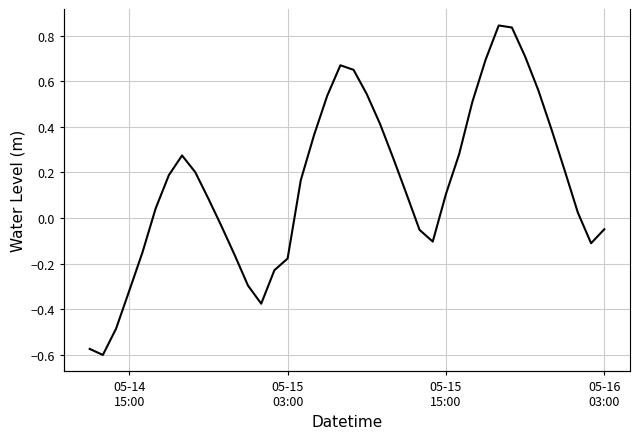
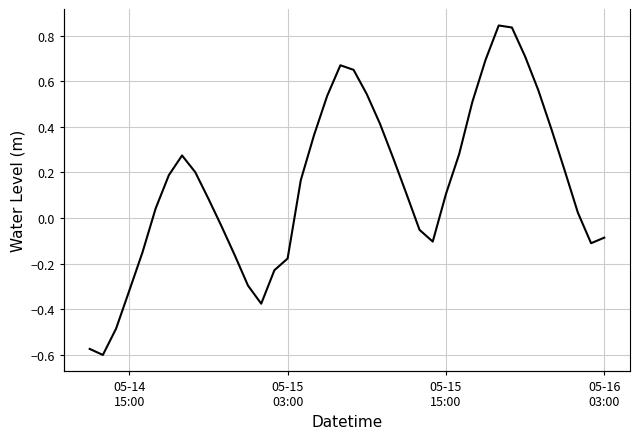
05-16 03:00: -0.05 -> -0.09
